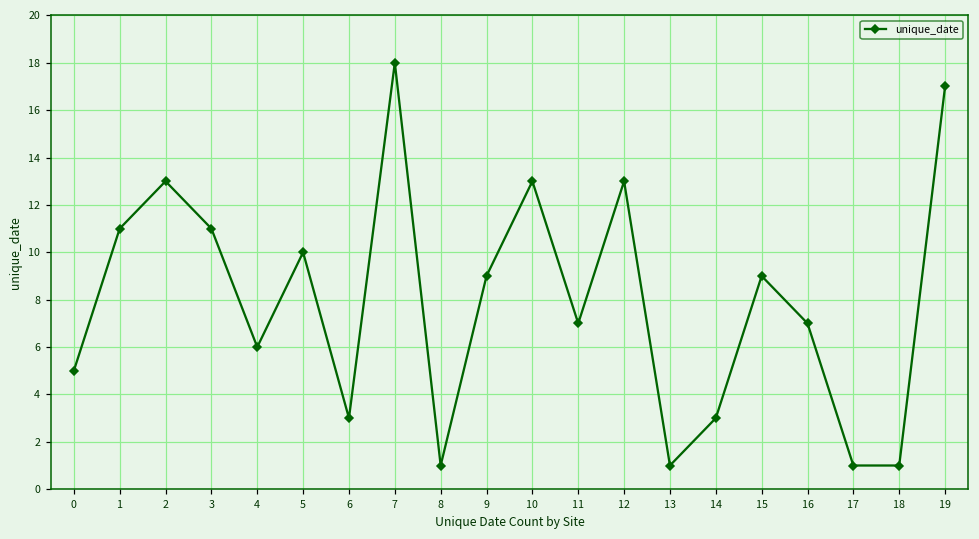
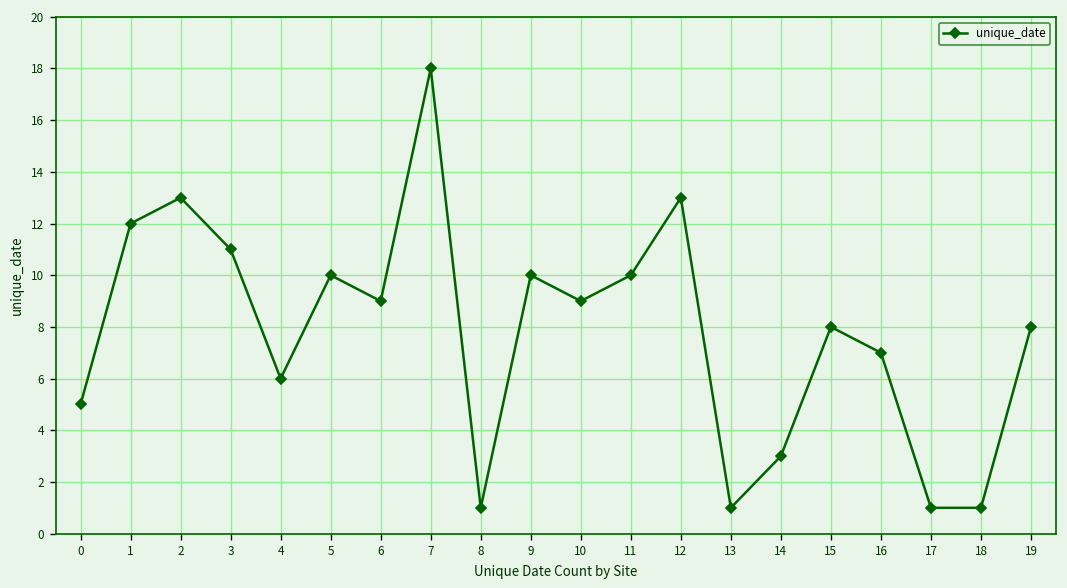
1: 11 -> 12
6: 3 -> 9
9: 9 -> 10
10: 13 -> 9
11: 7 -> 10
15: 9 -> 8
19: 17 -> 8
